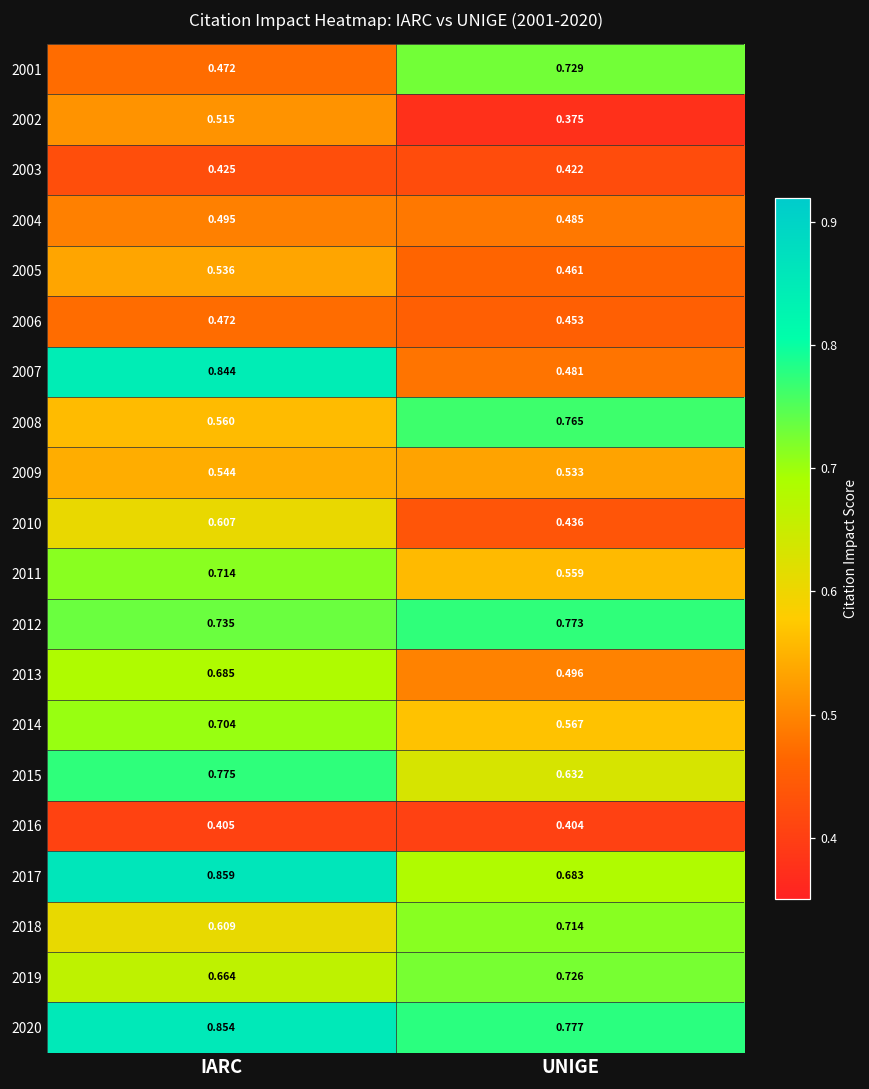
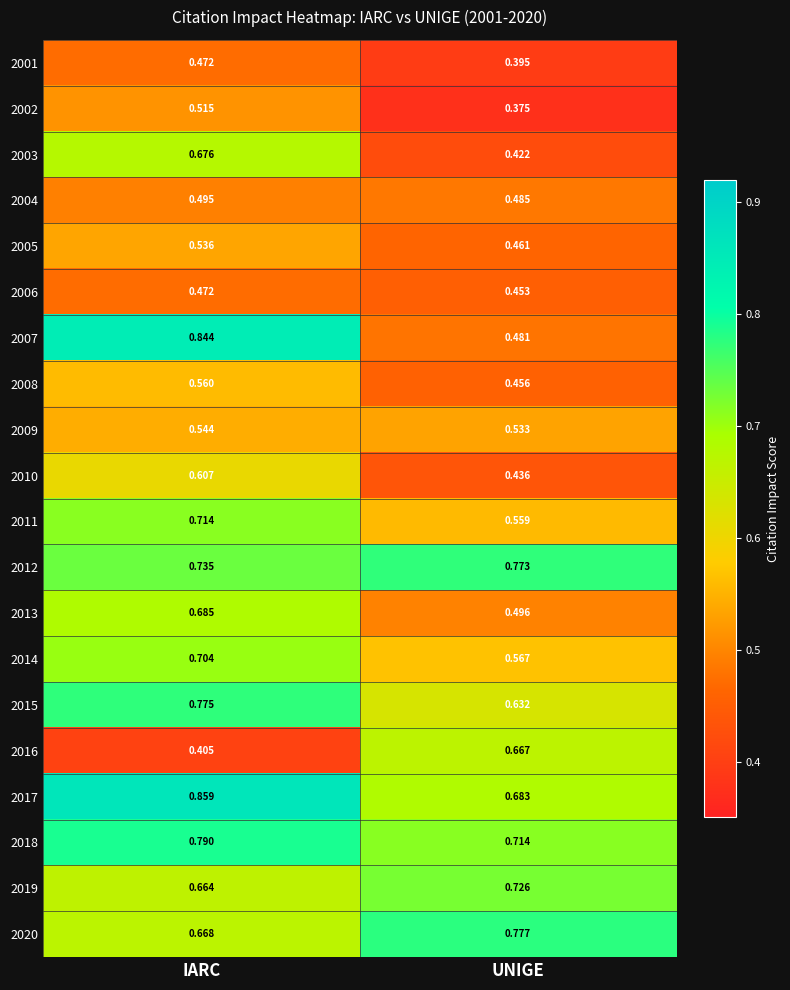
2001, UNIGE: 0.729 -> 0.395
2003, IARC: 0.425 -> 0.676
2008, UNIGE: 0.765 -> 0.456
2016, UNIGE: 0.404 -> 0.667
2018, IARC: 0.609 -> 0.790
2020, IARC: 0.854 -> 0.668
